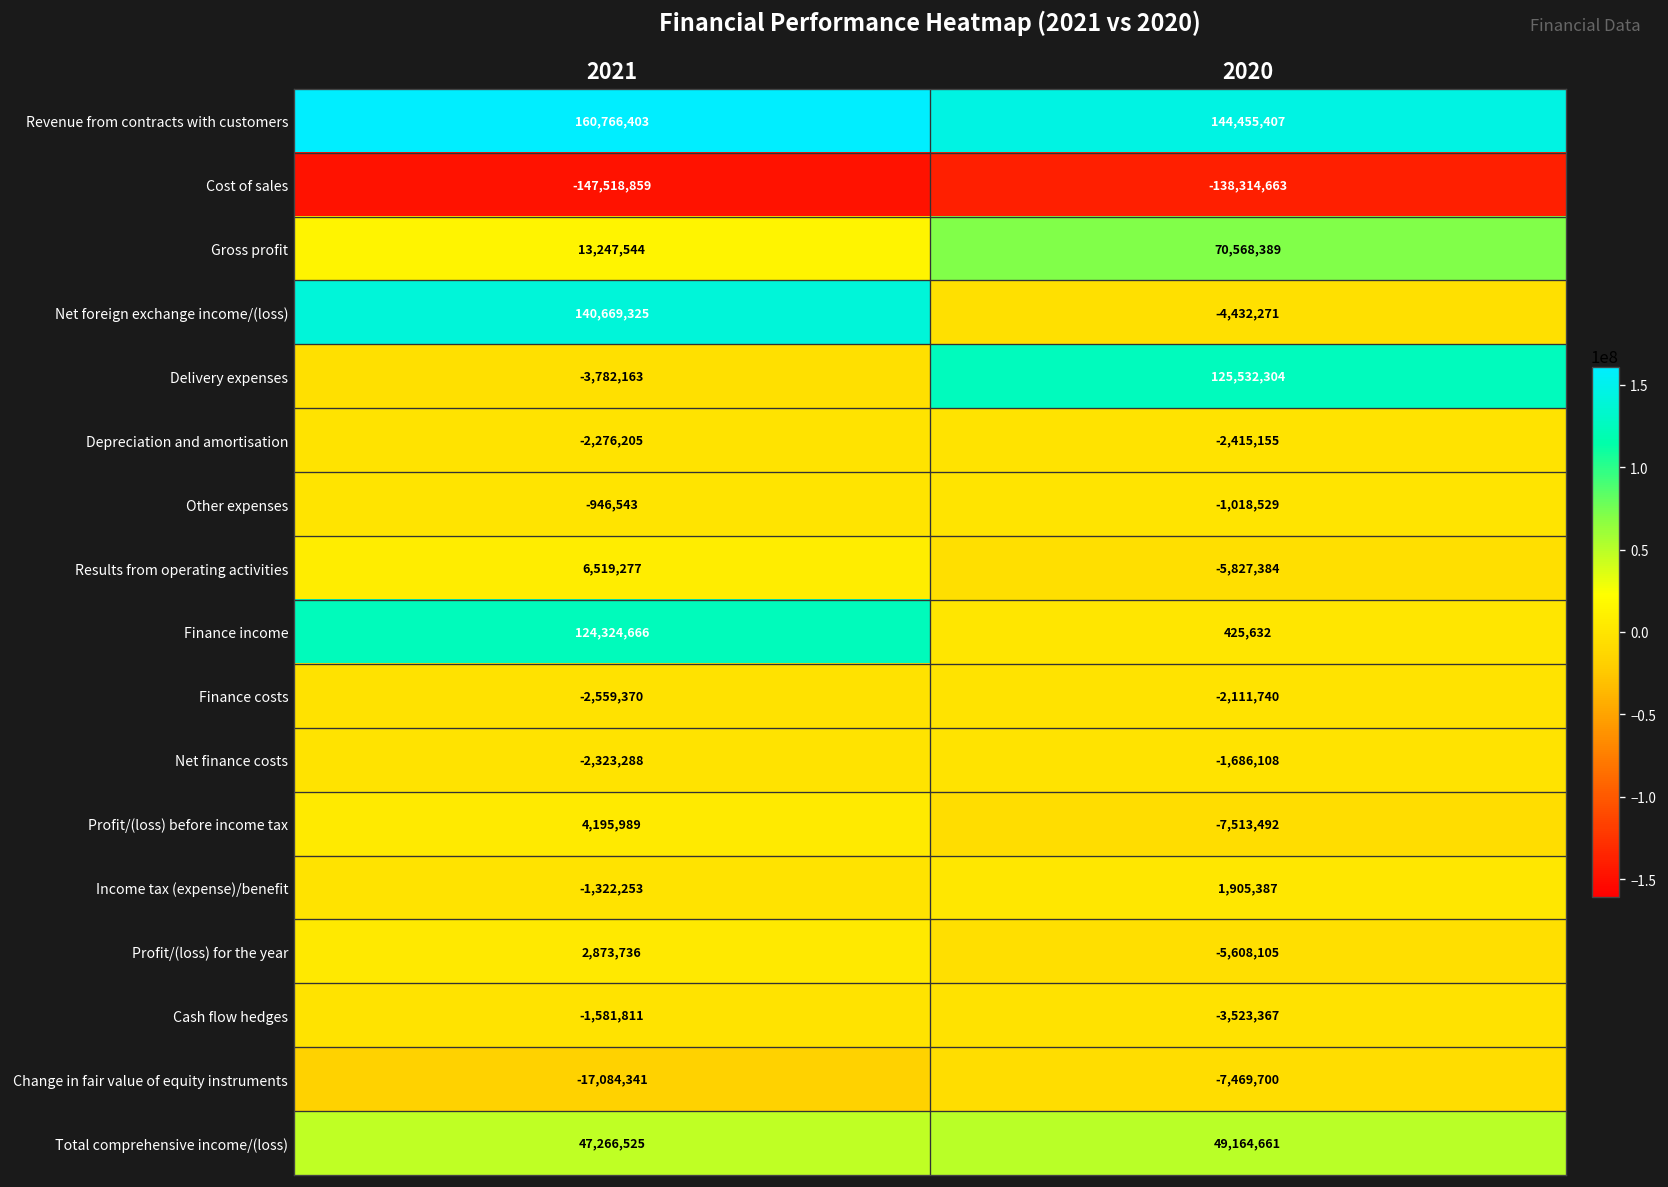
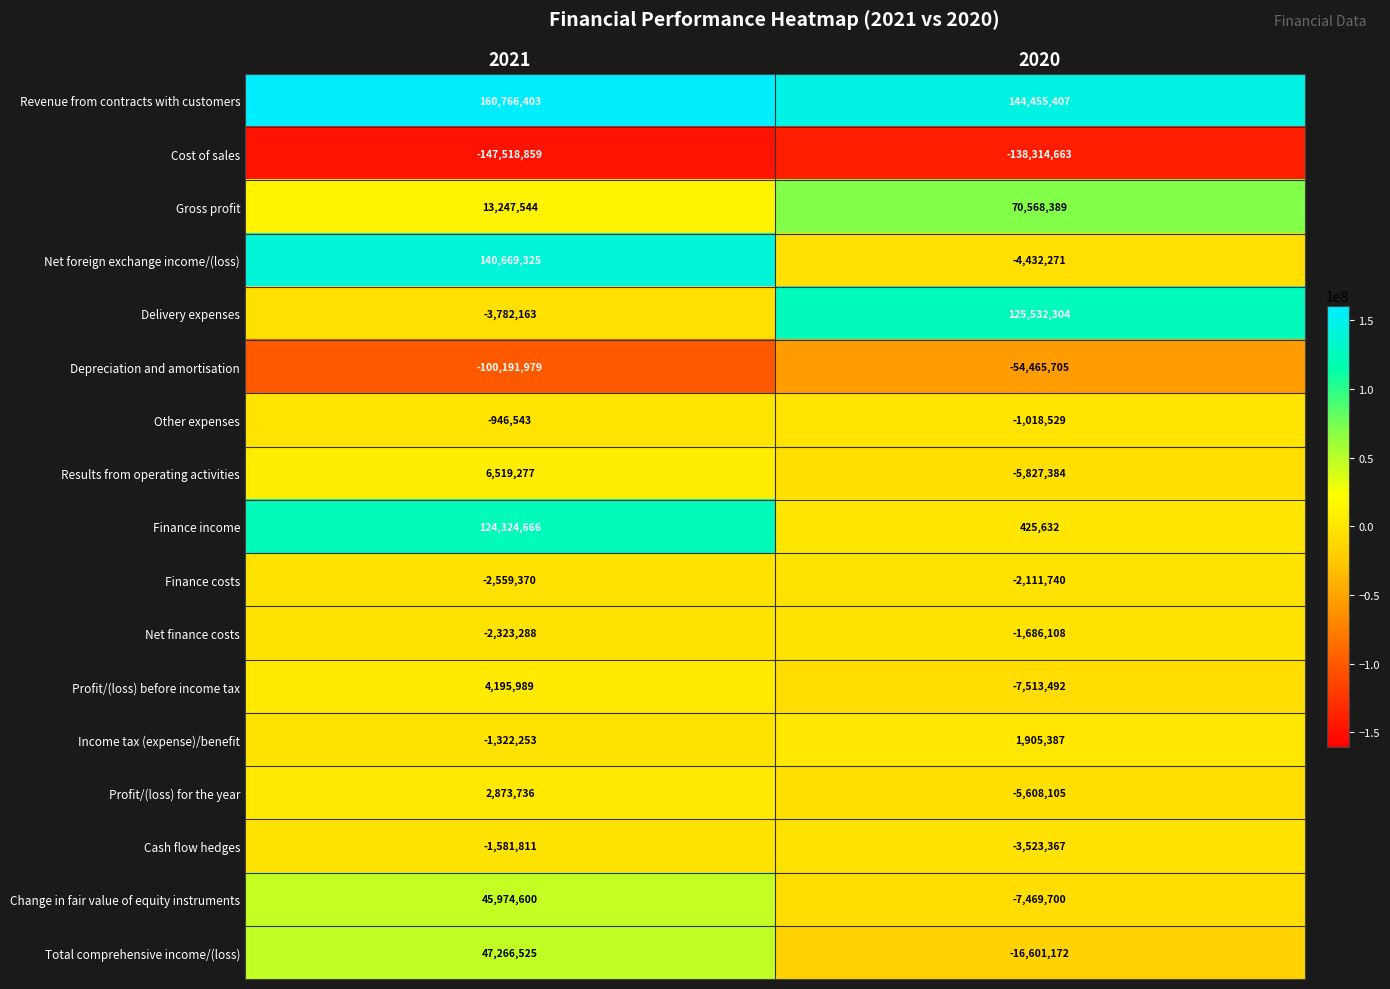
Depreciation and amortisation, 2021: -2,276,205 -> -100,191,979
Depreciation and amortisation, 2020: -2,415,155 -> -54,465,705
Change in fair value of equity instruments, 2021: -17,084,341 -> 45,974,600
Total comprehensive income/(loss), 2020: 49,164,661 -> -16,601,172
